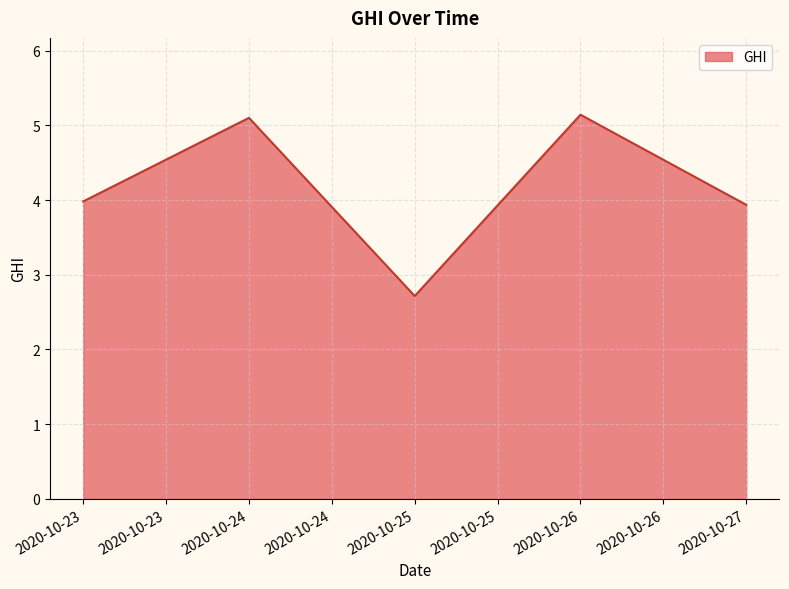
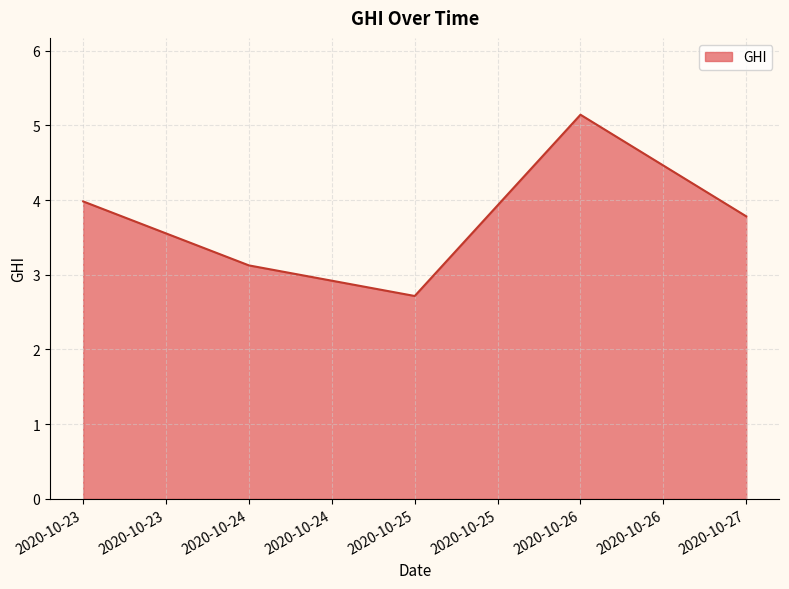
2020-10-24: 5.1 -> 3.1
2020-10-27: 3.9 -> 3.8
